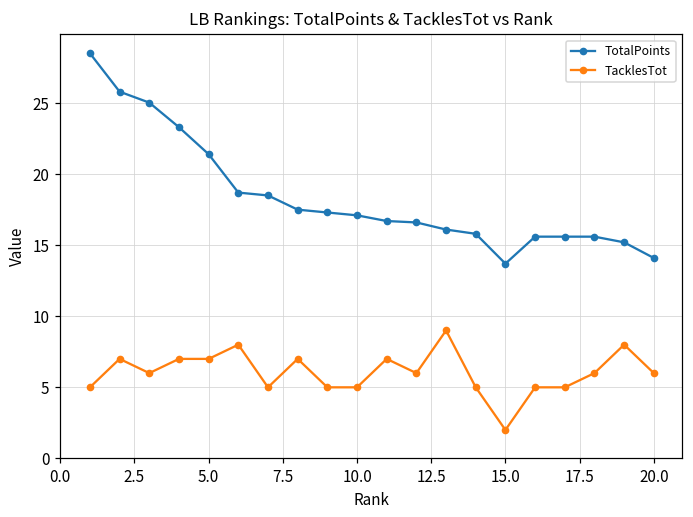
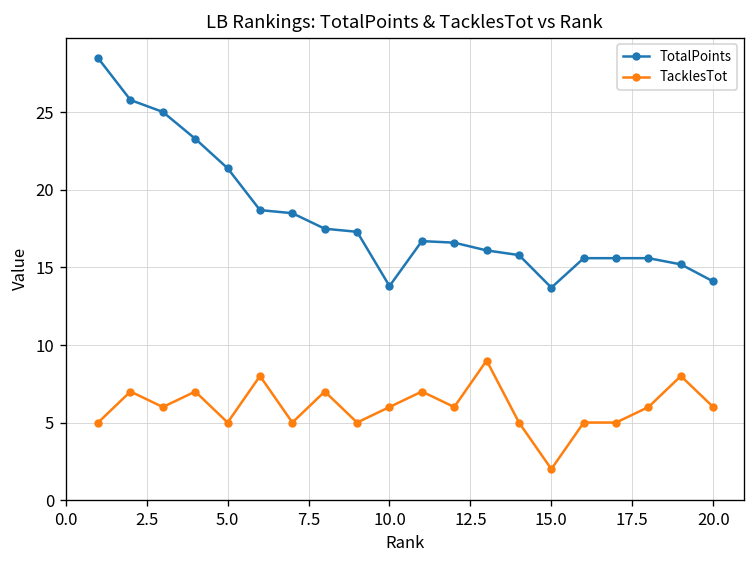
TacklesTot, 5.0: 7 -> 5
TotalPoints, 10.0: 17.1 -> 13.8
TacklesTot, 10.0: 5 -> 6
